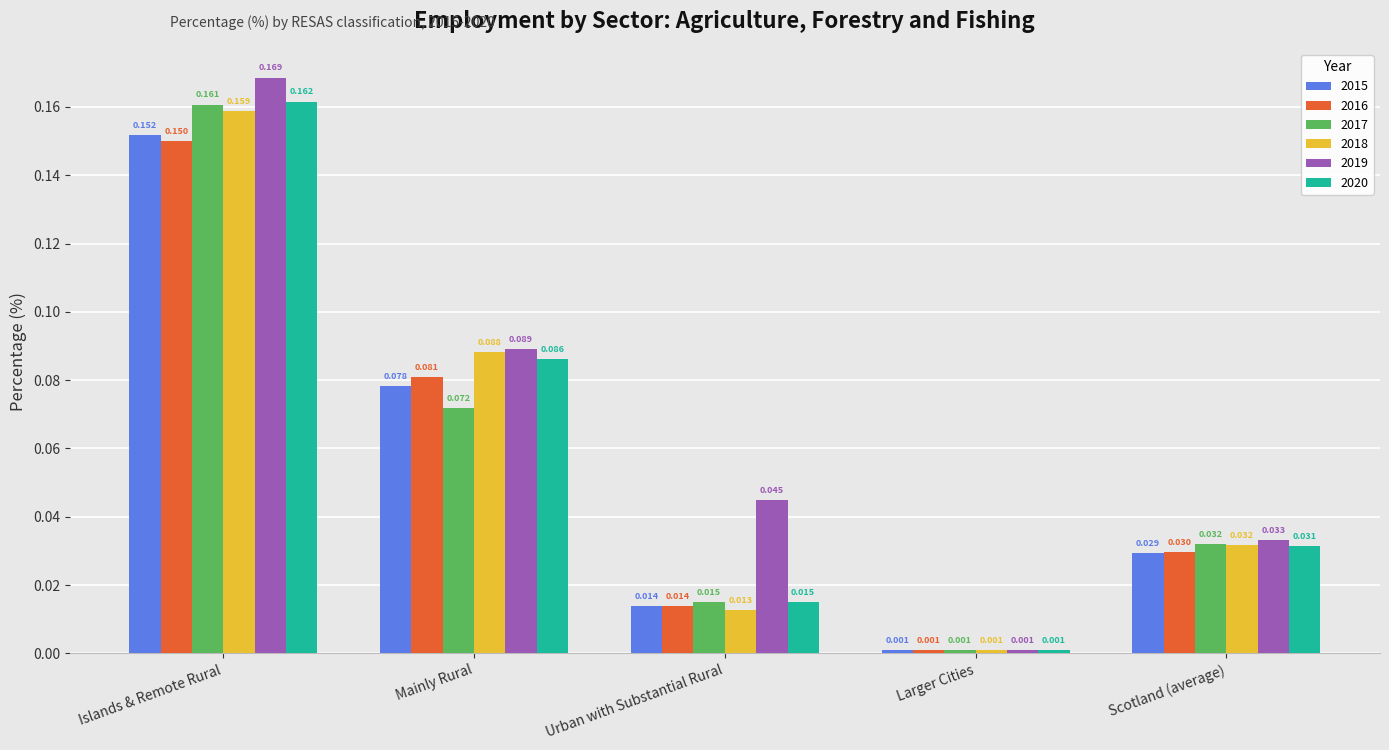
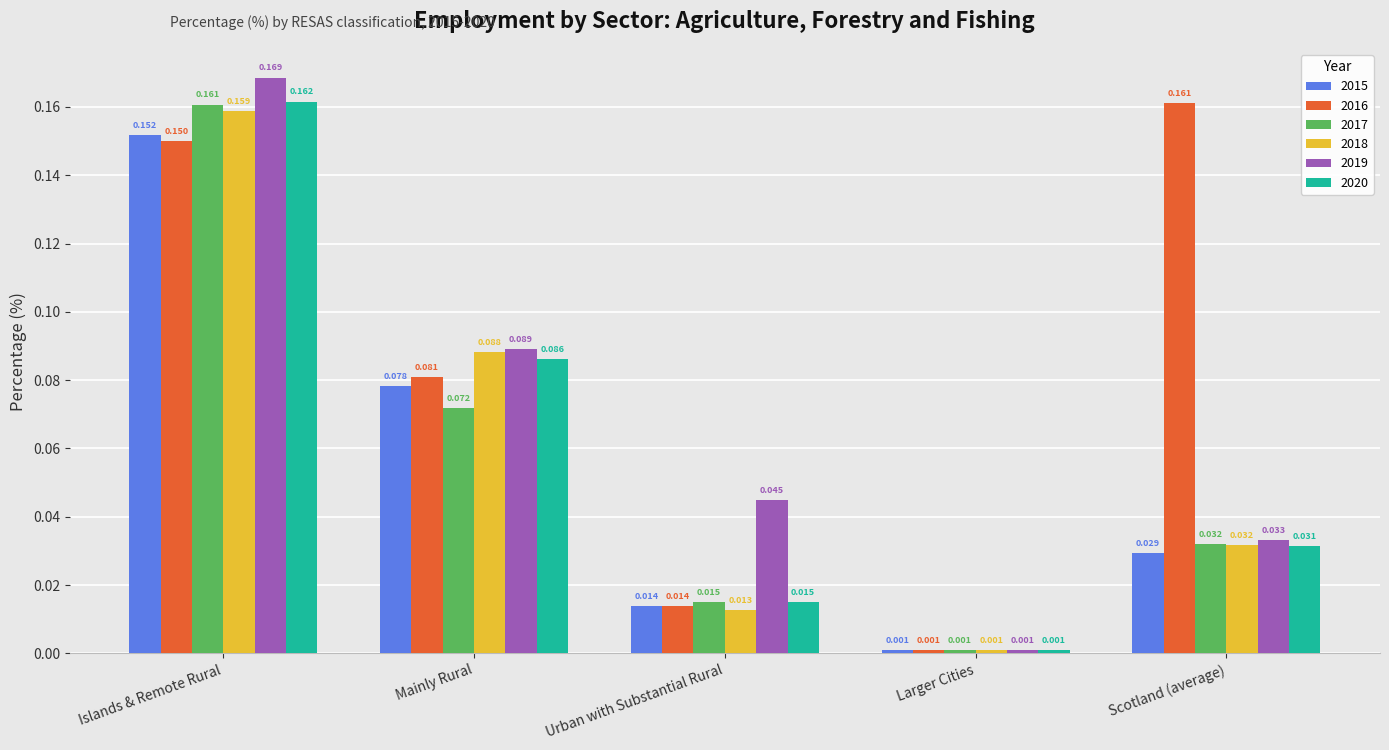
2016, Scotland (average): 0.030 -> 0.161
